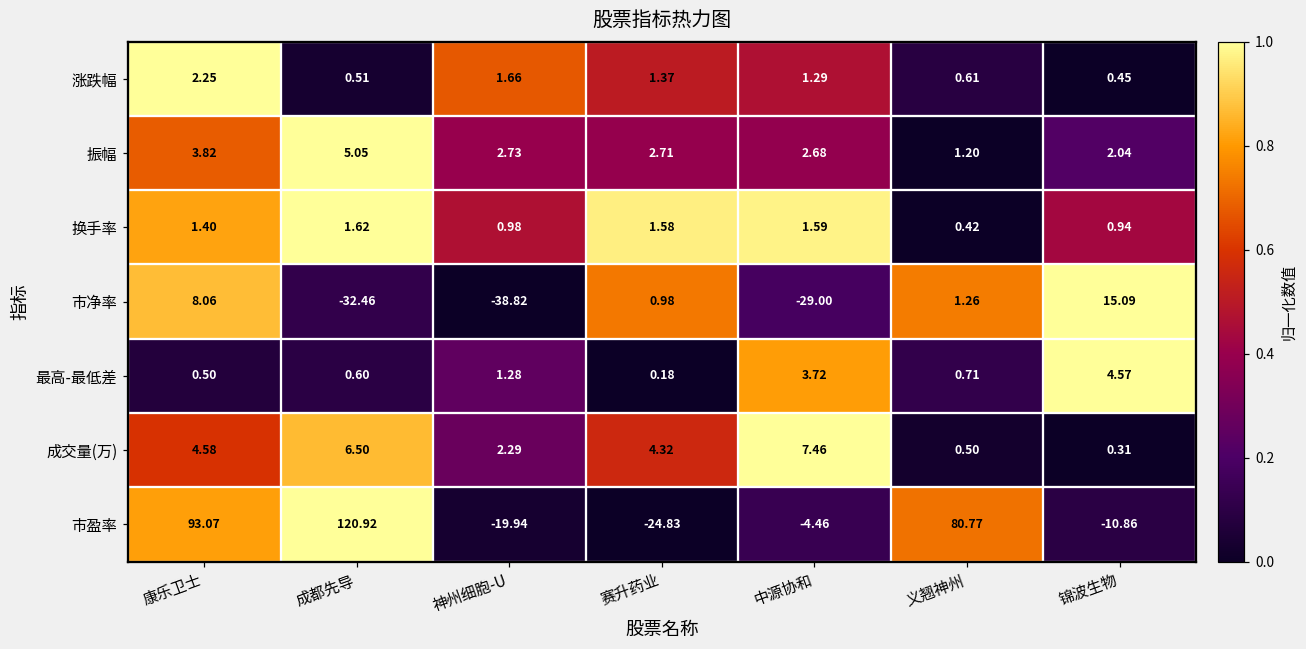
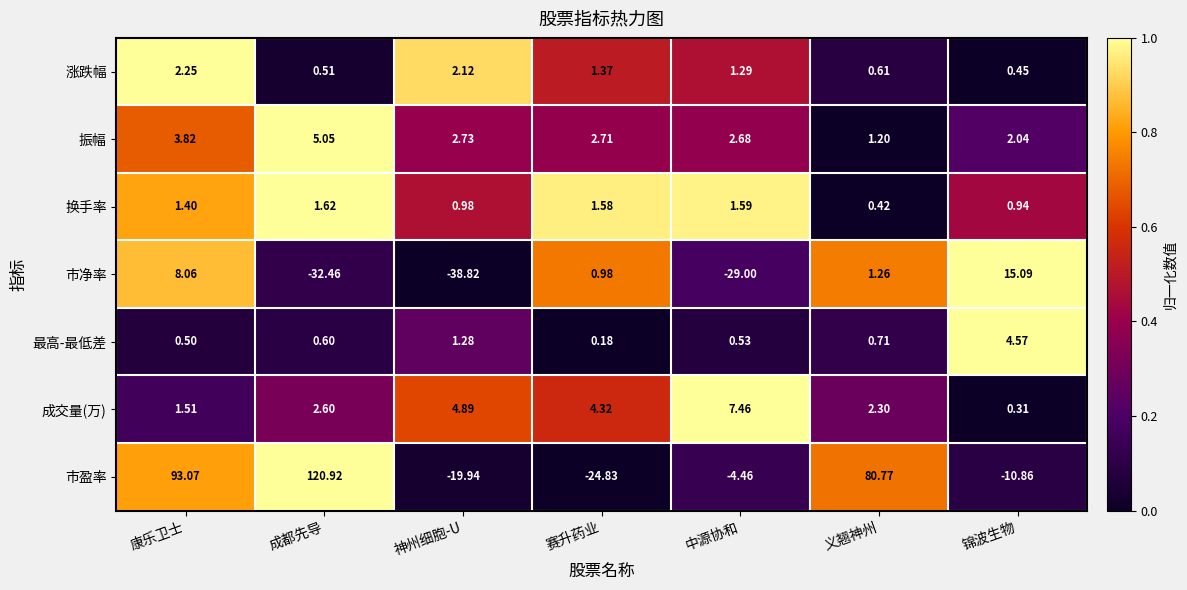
涨跌幅, 神州细胞-U: 1.66 -> 2.12
最高-最低差, 中源协和: 3.72 -> 0.53
成交量(万), 康乐卫士: 4.58 -> 1.51
成交量(万), 成都先导: 6.50 -> 2.60
成交量(万), 神州细胞-U: 2.29 -> 4.89
成交量(万), 义翘神州: 0.50 -> 2.30
